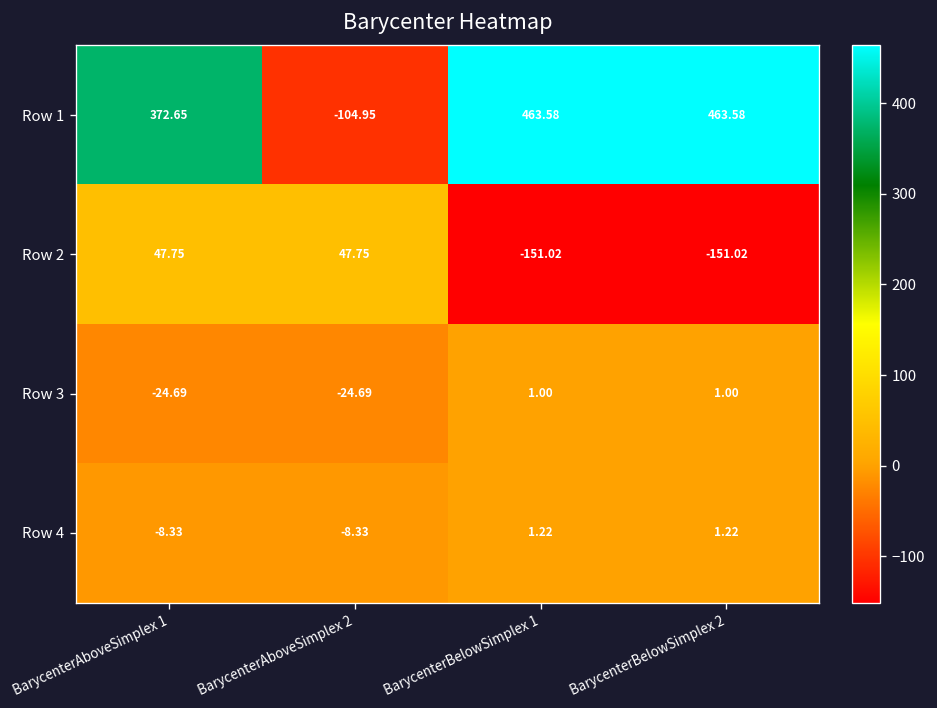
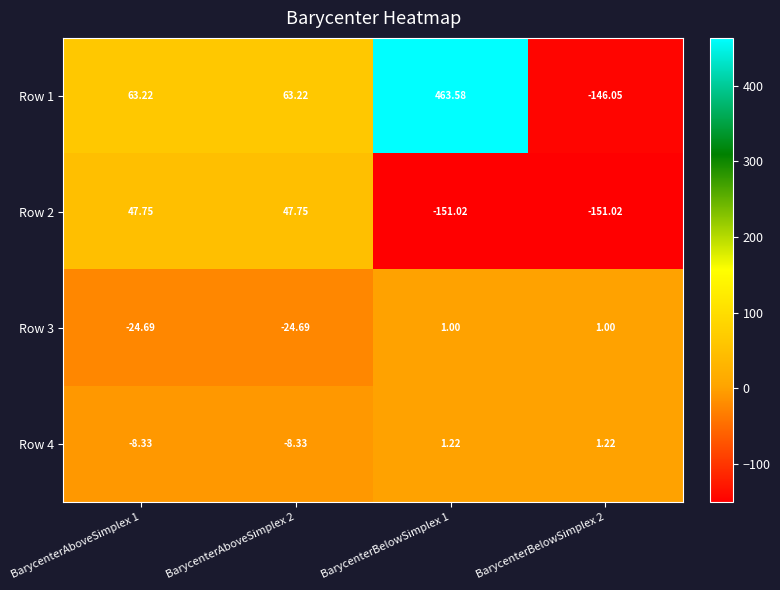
Row 1, BarycenterAboveSimplex 1: 372.65 -> 63.22
Row 1, BarycenterAboveSimplex 2: -104.95 -> 63.22
Row 1, BarycenterBelowSimplex 2: 463.58 -> -146.05
